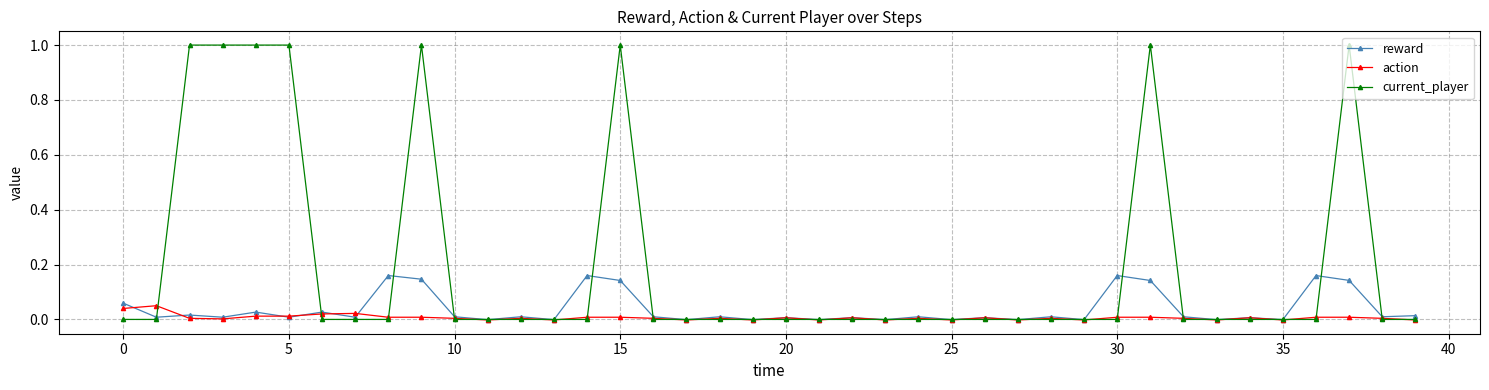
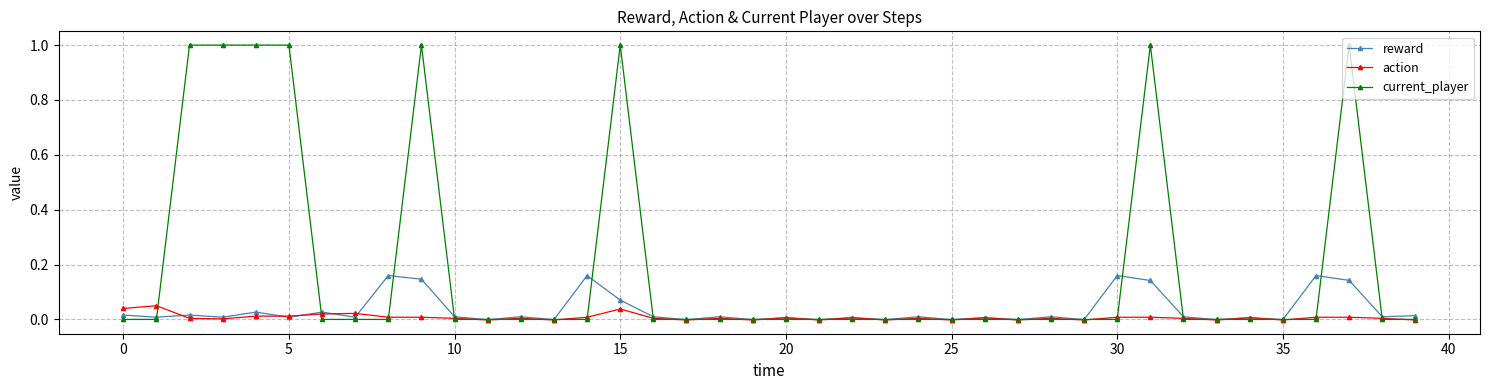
reward, 0: 0.06 -> 0.02
reward, 15: 0.14 -> 0.07
action, 15: 0.01 -> 0.04
